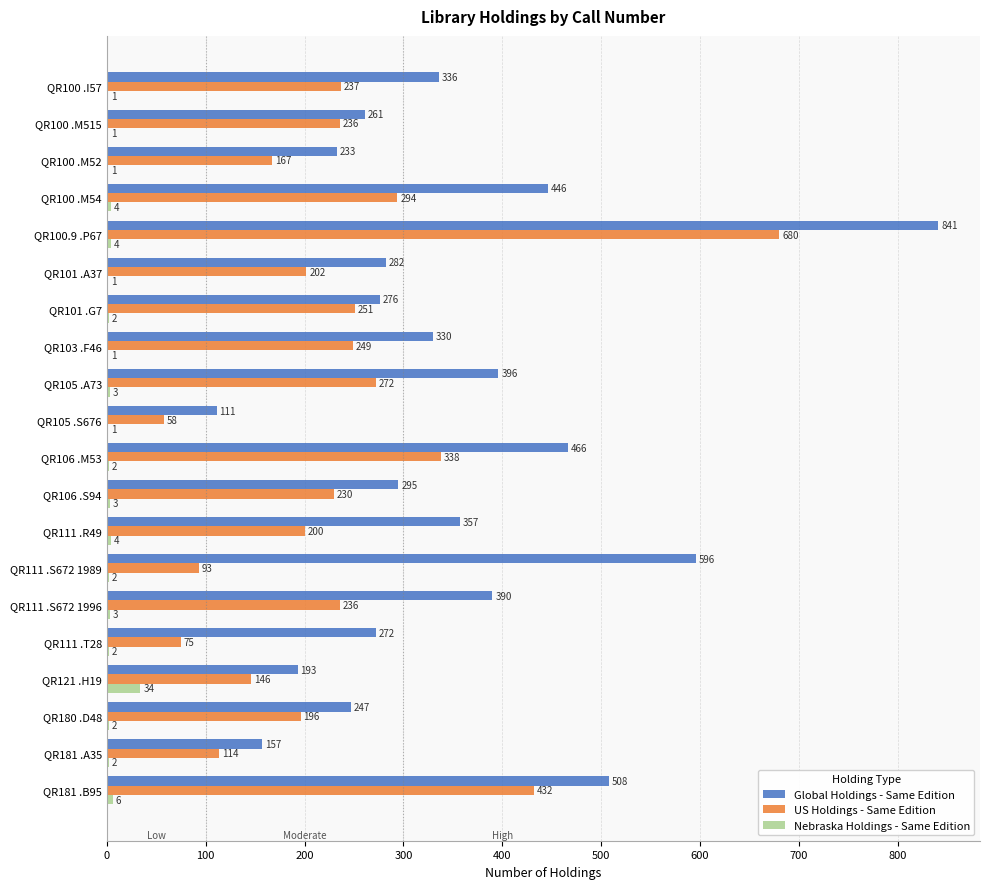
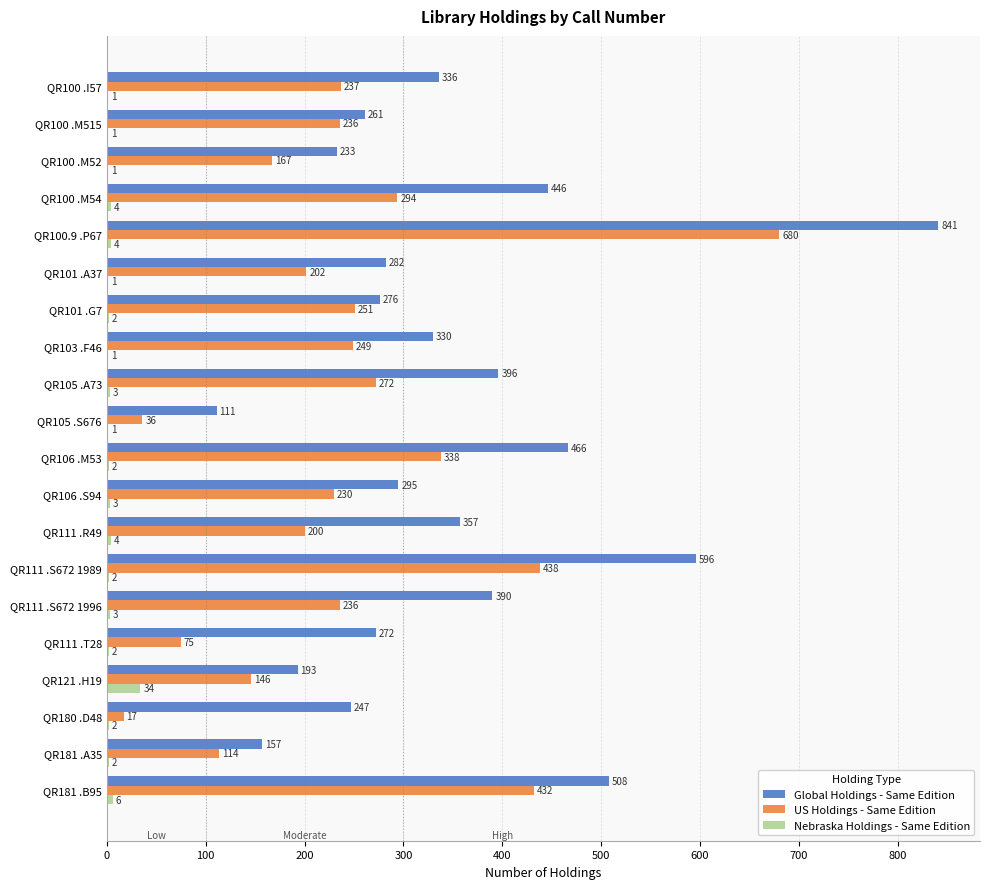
US Holdings - Same Edition, QR105 .S676: 58 -> 36
US Holdings - Same Edition, QR111 .S672 1989: 93 -> 438
US Holdings - Same Edition, QR180 .D48: 196 -> 17
